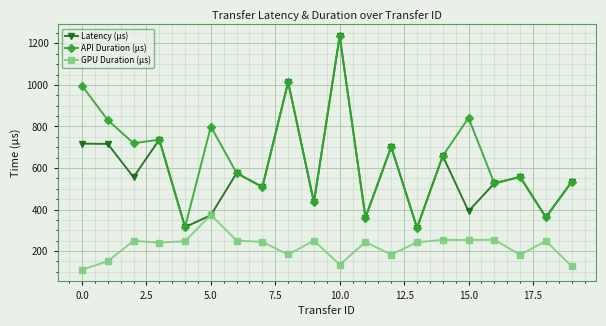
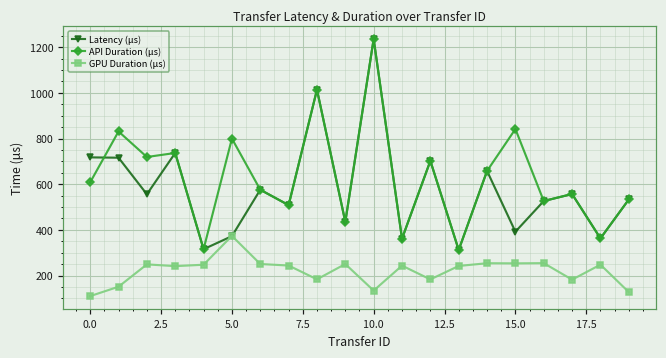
API Duration (μs), 0.0: 1000 -> 610
